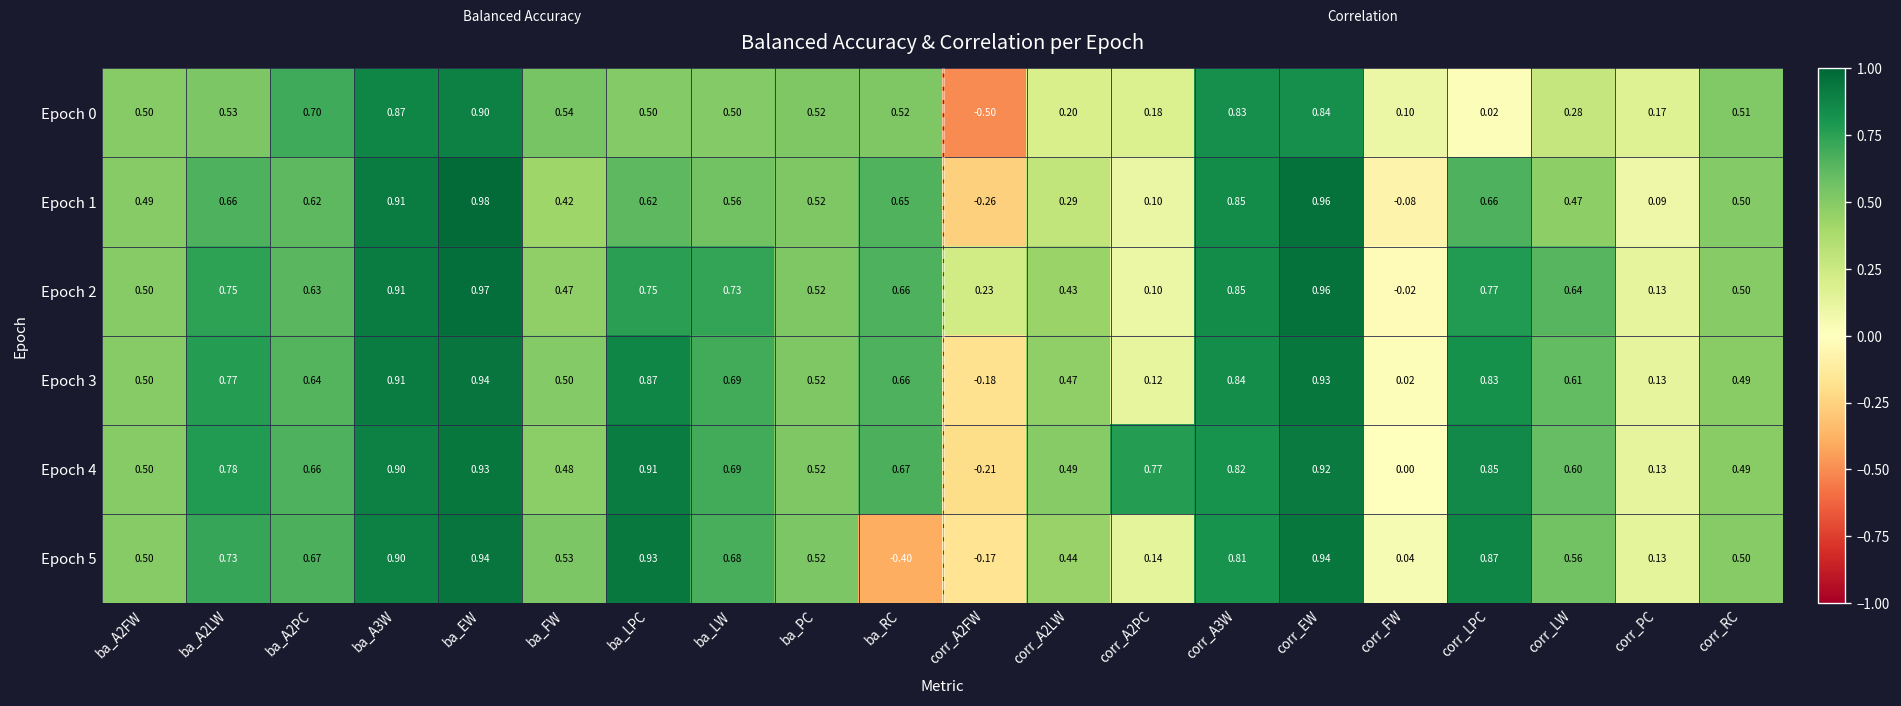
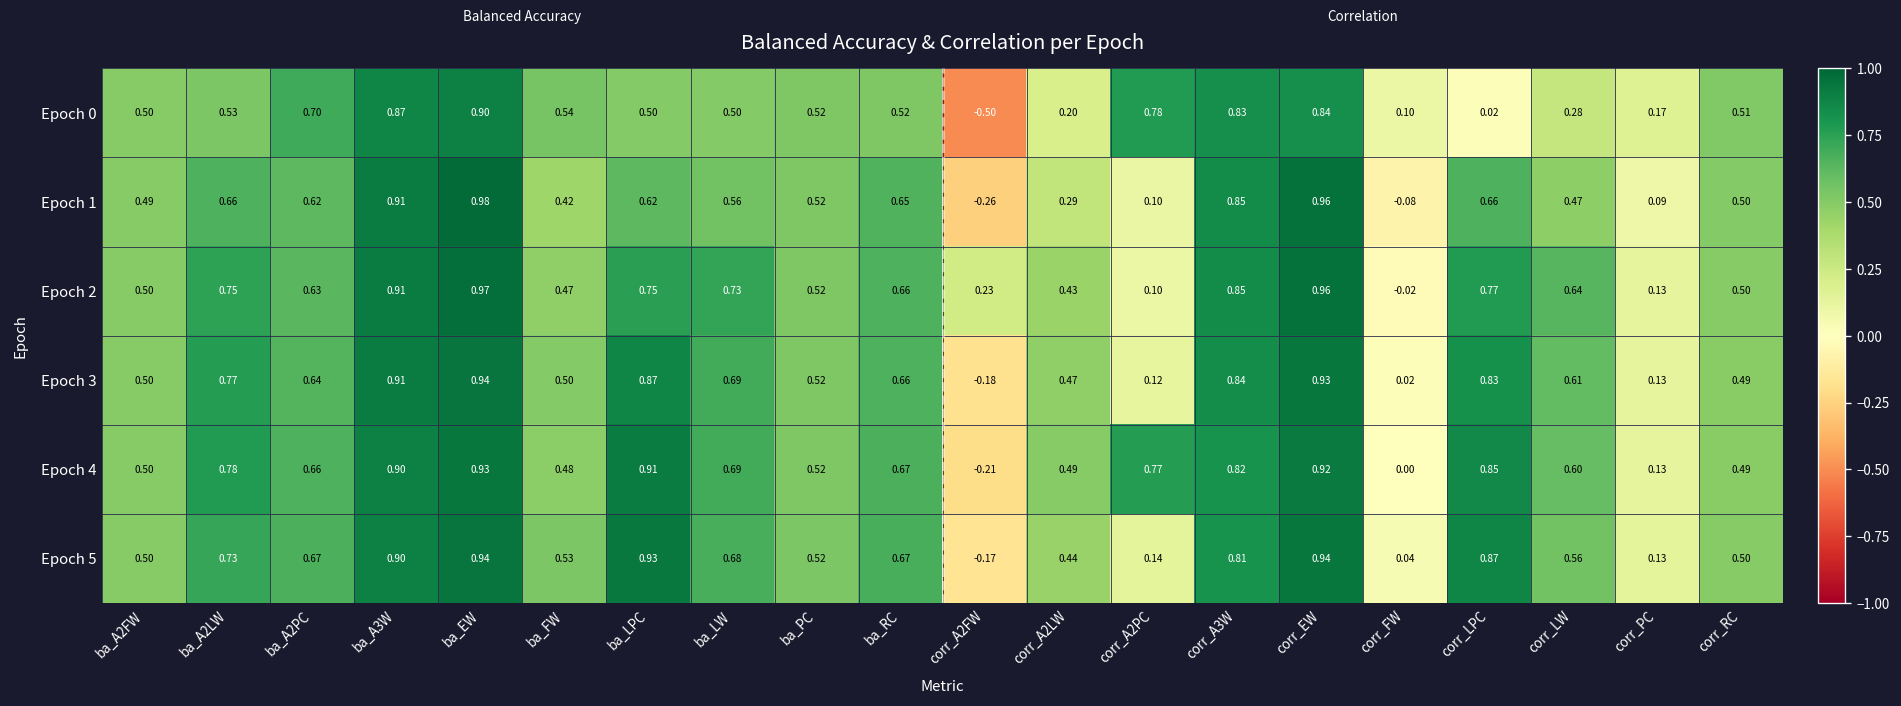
Epoch 0, corr_A2PC: 0.18 -> 0.78
Epoch 5, ba_RC: -0.40 -> 0.67
